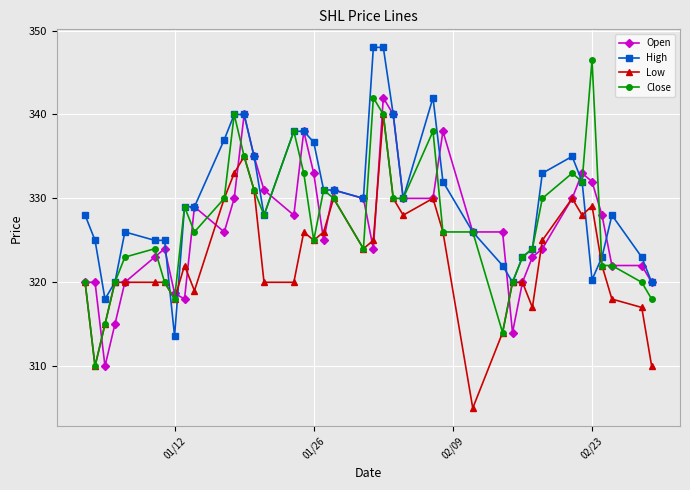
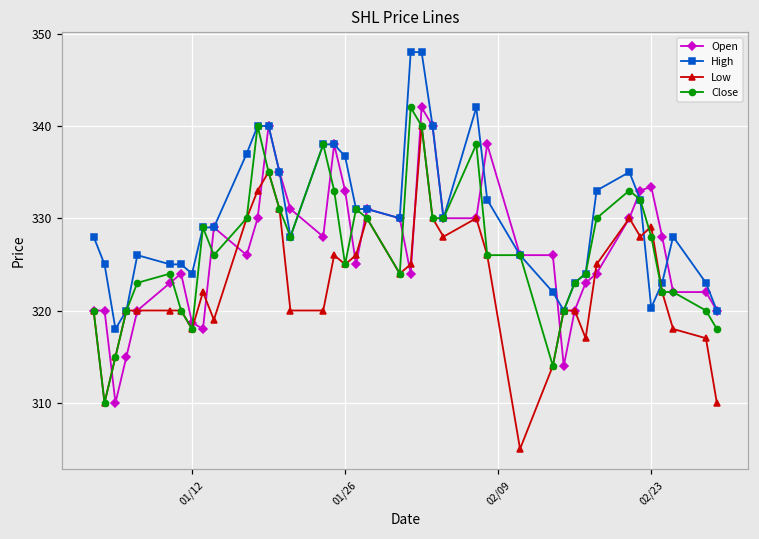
High, 01/12: 314 -> 324
Open, 02/23: 332 -> 333
Close, 02/23: 347 -> 328
